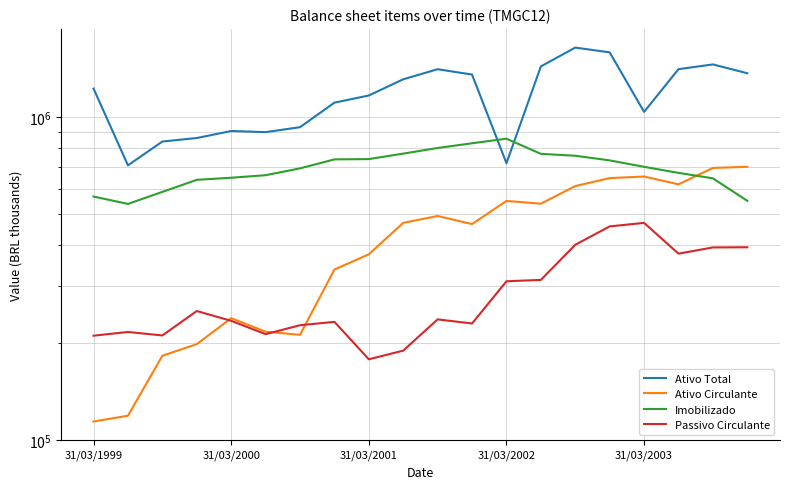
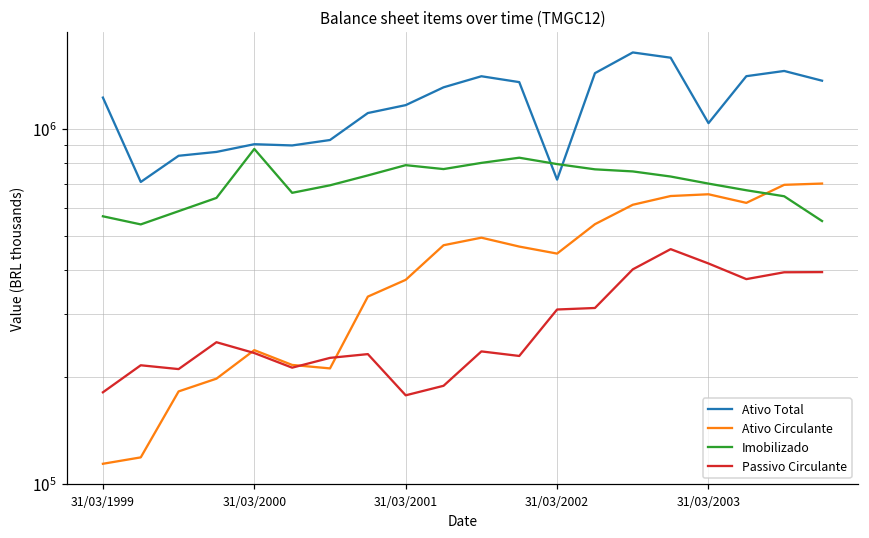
Passivo Circulante, 31/03/1999: 210000 -> 180000
Imobilizado, 31/03/2000: 650000 -> 880000
Imobilizado, 31/03/2001: 740000 -> 790000
Ativo Circulante, 31/03/2002: 550000 -> 450000
Imobilizado, 31/03/2002: 860000 -> 790000
Passivo Circulante, 31/03/2003: 470000 -> 420000
